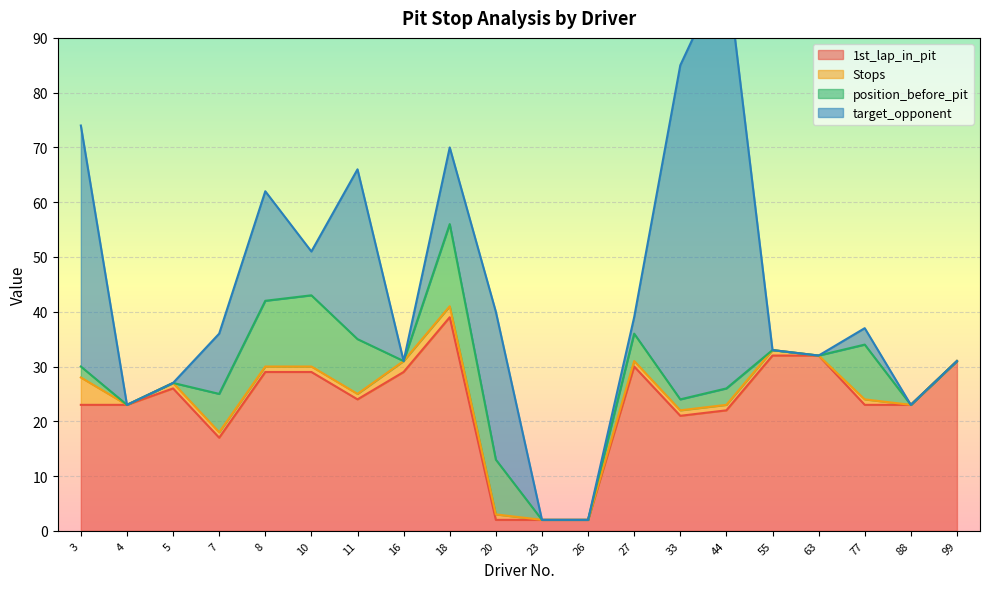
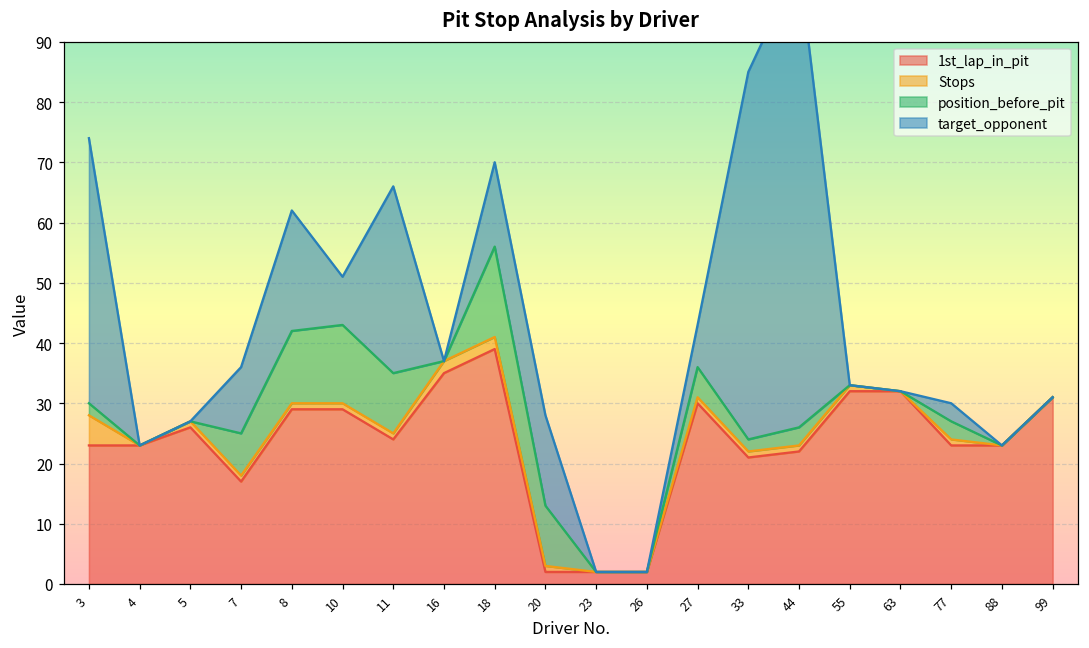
1st_lap_in_pit, 16: 29 -> 35
target_opponent, 20: 27 -> 15
target_opponent, 27: 3 -> 7
position_before_pit, 77: 10 -> 3
